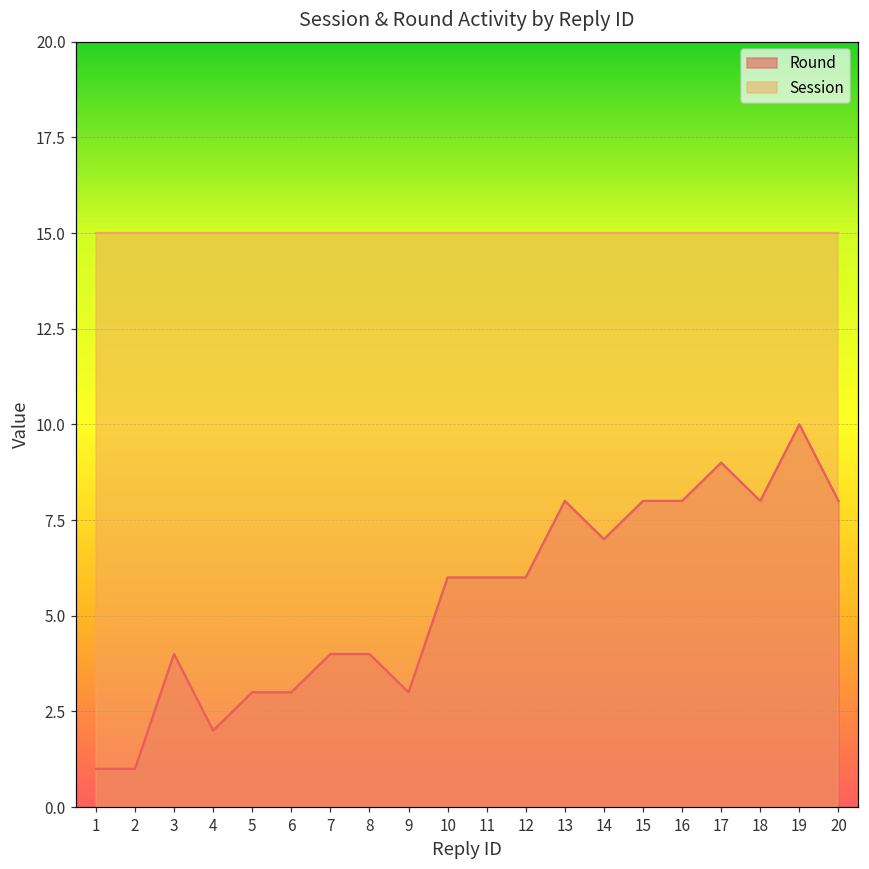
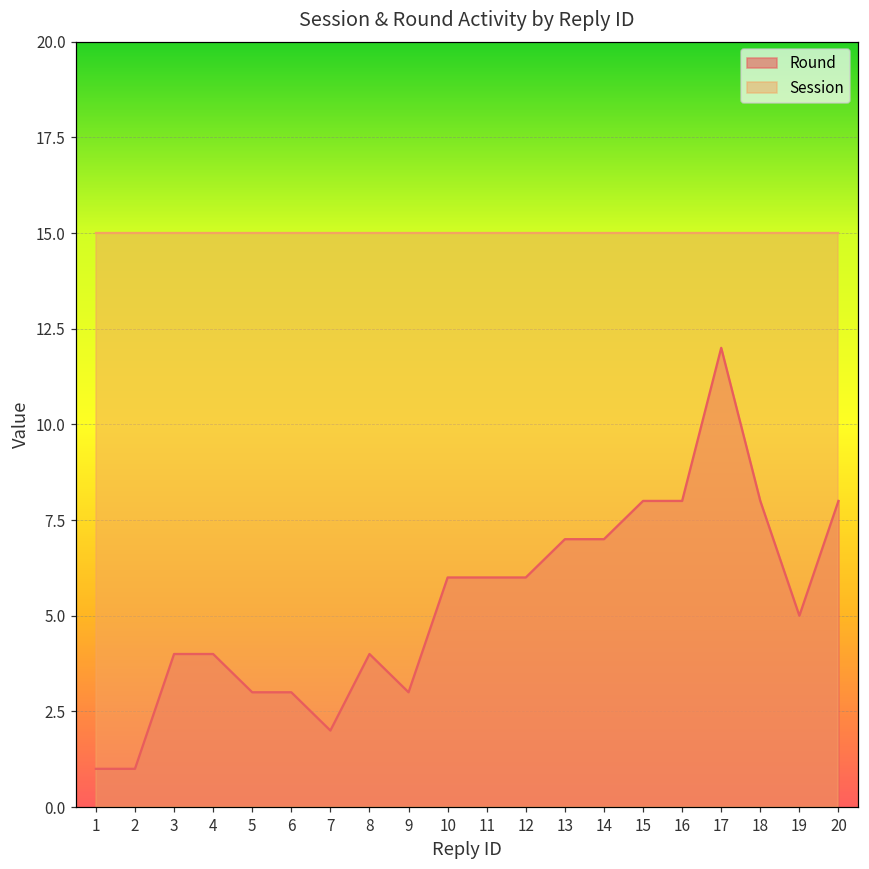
Round, 4: 2 -> 4
Round, 7: 4 -> 2
Round, 13: 8 -> 7
Round, 17: 9 -> 12
Round, 19: 10 -> 5
